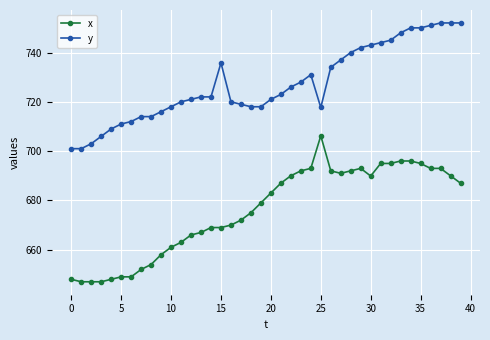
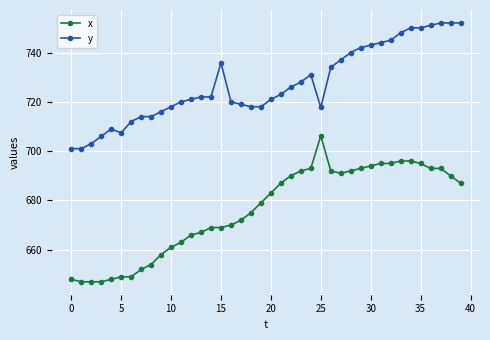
y, 5: 711 -> 707
x, 30: 690 -> 694
